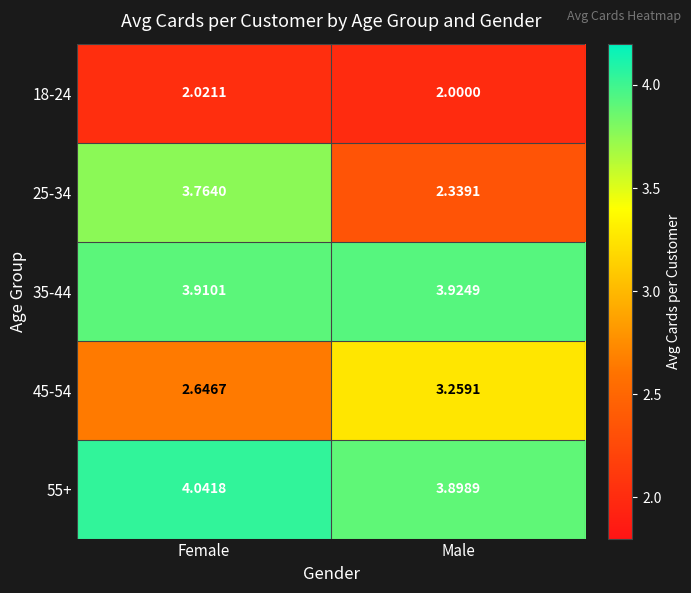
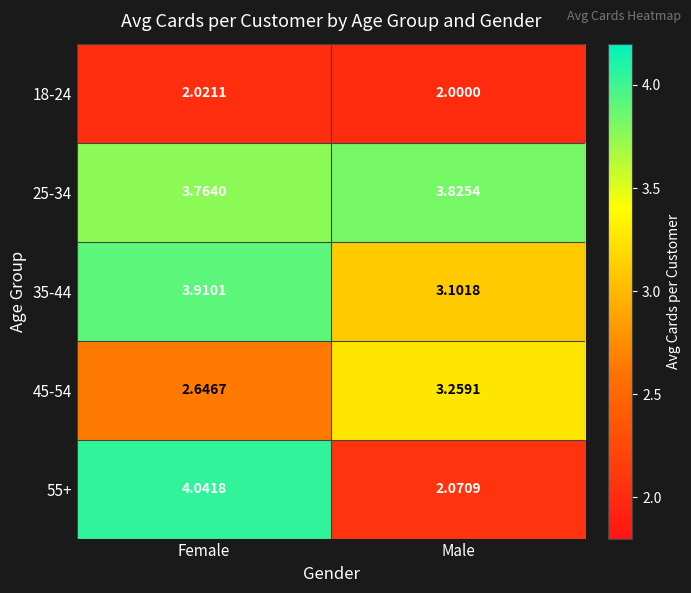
25-34, Male: 2.3391 -> 3.8254
35-44, Male: 3.9249 -> 3.1018
55+, Male: 3.8989 -> 2.0709
